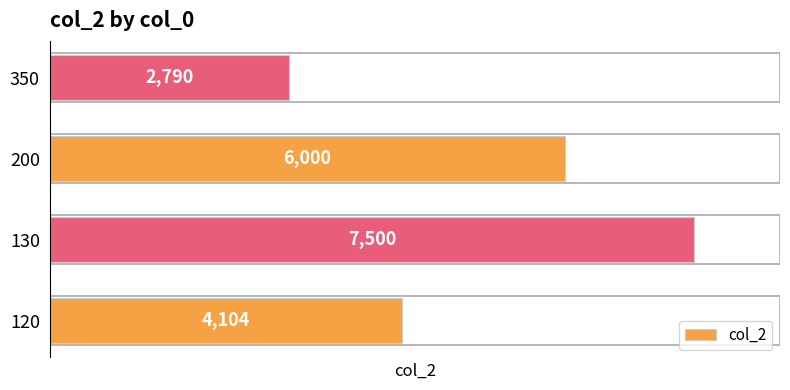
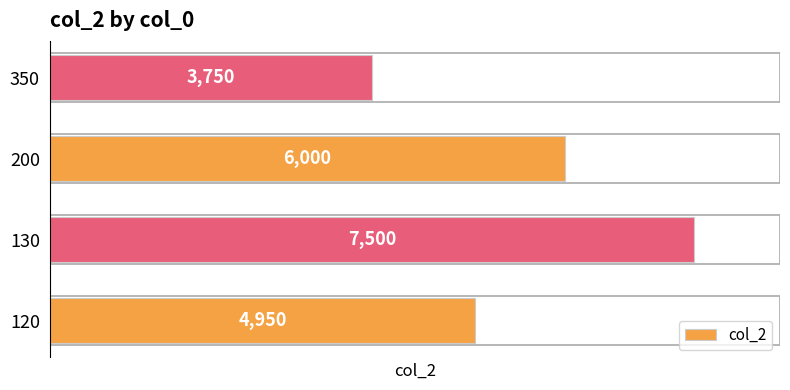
350: 2,790 -> 3,750
120: 4,104 -> 4,950
